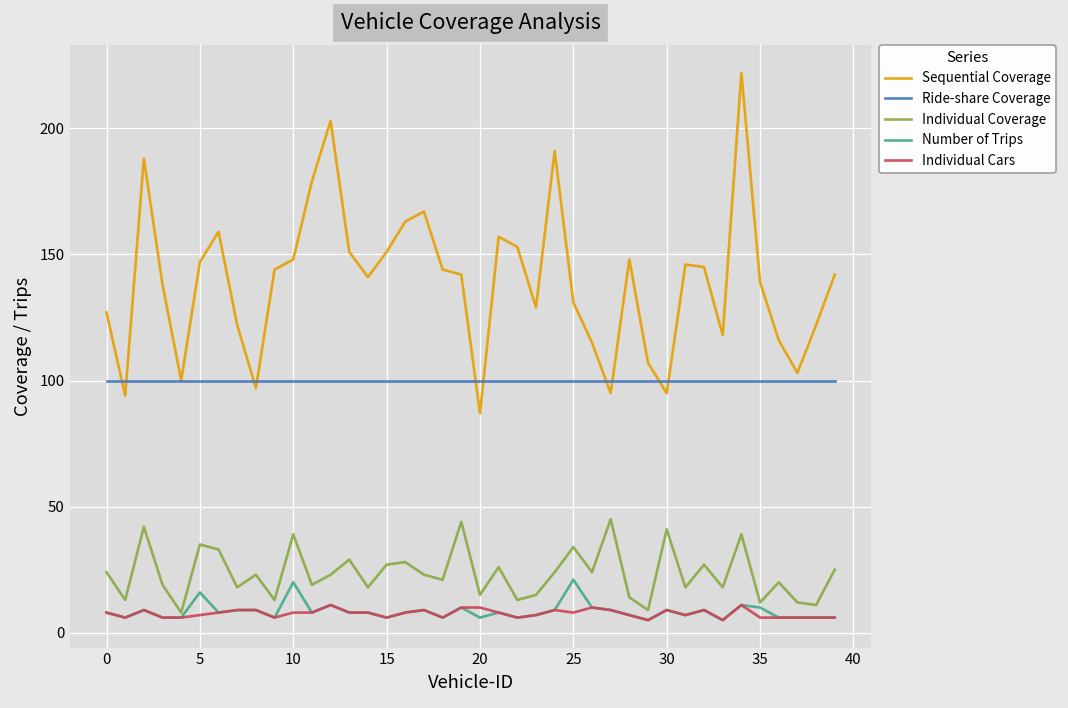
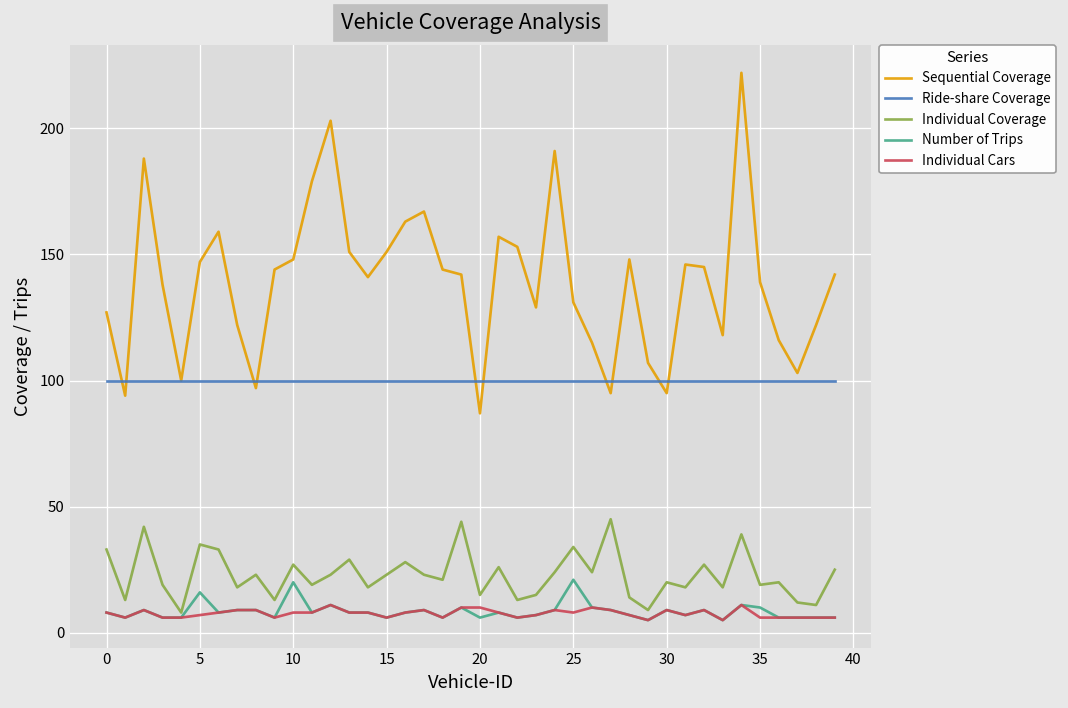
Individual Coverage, 0: 24 -> 33
Individual Coverage, 10: 39 -> 27
Individual Coverage, 15: 27 -> 23
Individual Coverage, 30: 41 -> 20
Individual Coverage, 35: 12 -> 19
